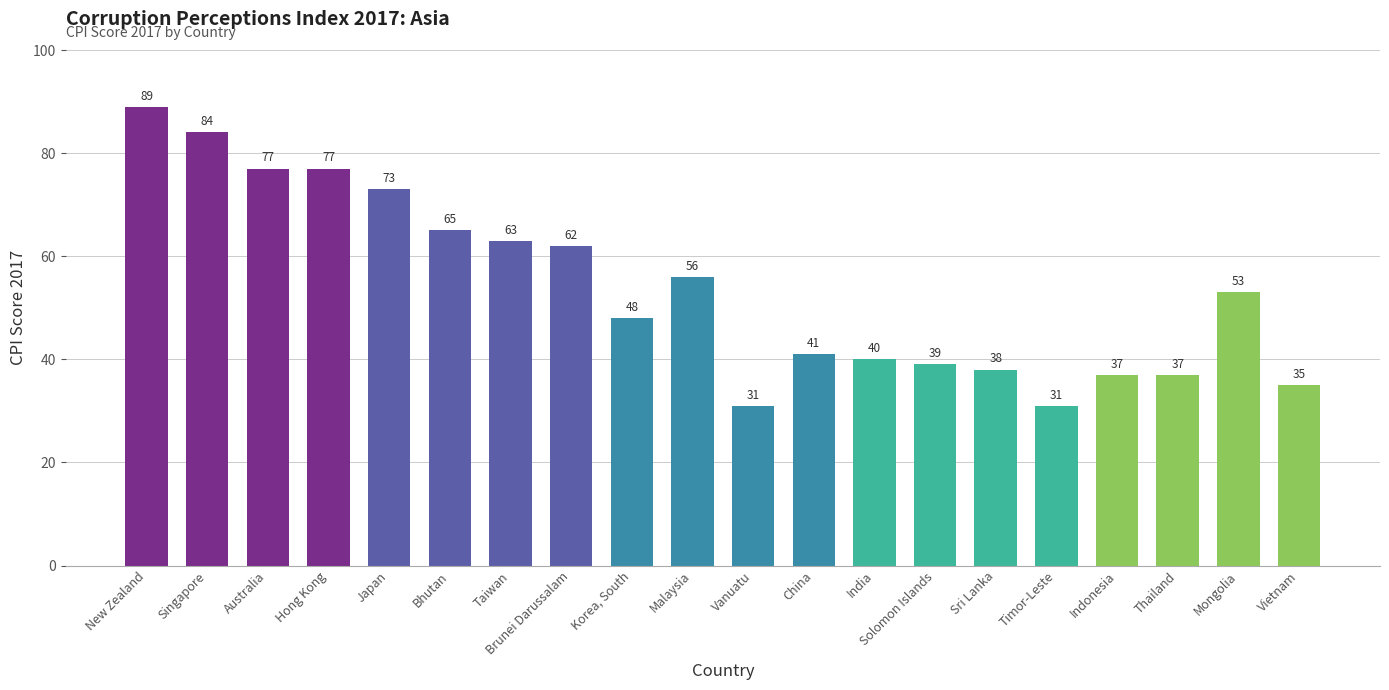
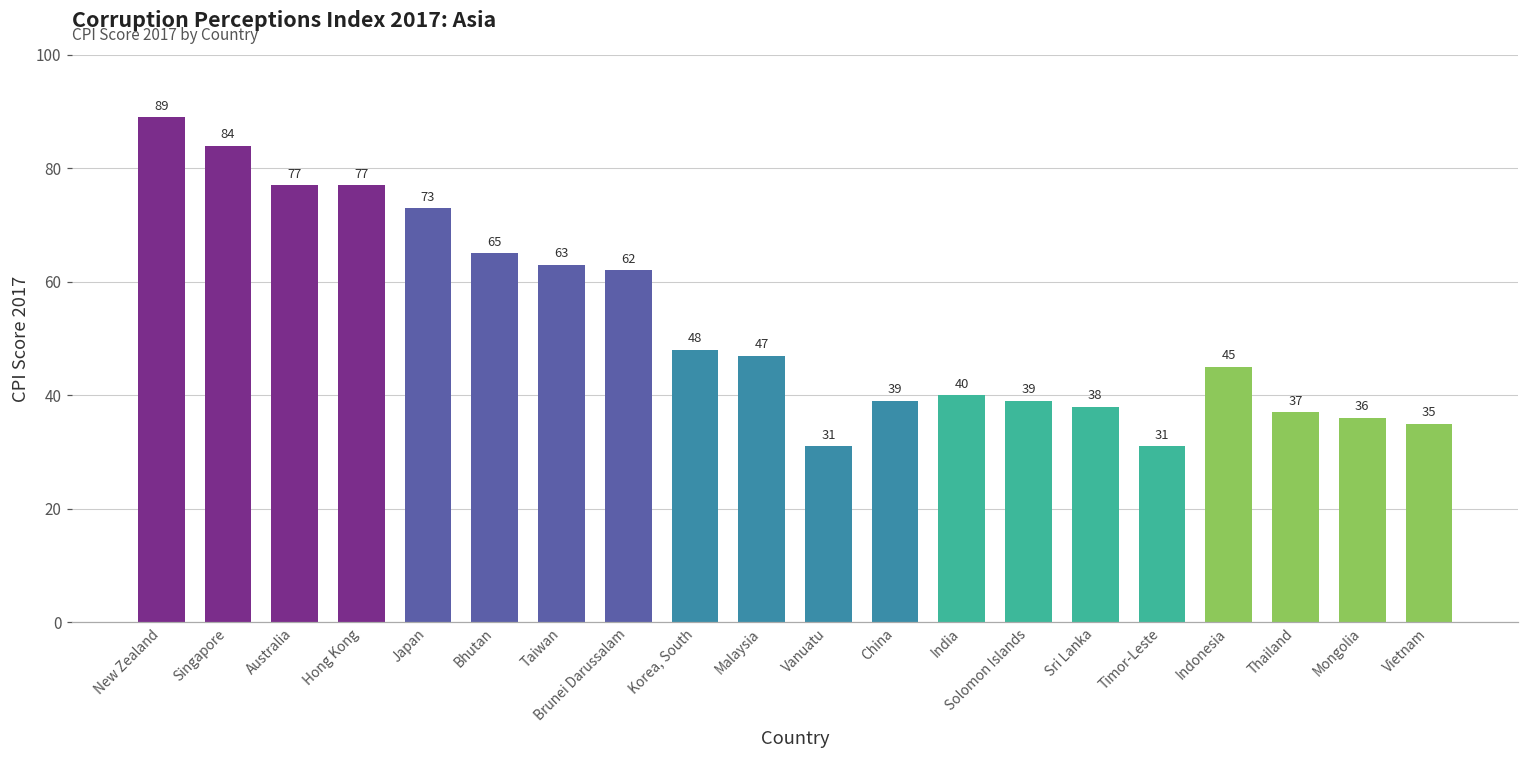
Malaysia: 56 -> 47
China: 41 -> 39
Indonesia: 37 -> 45
Mongolia: 53 -> 36
